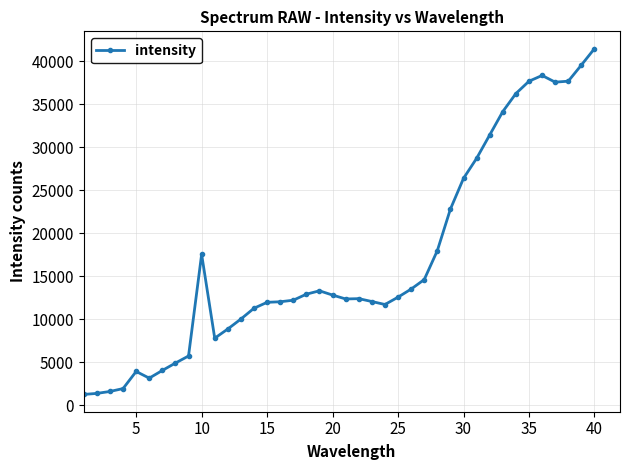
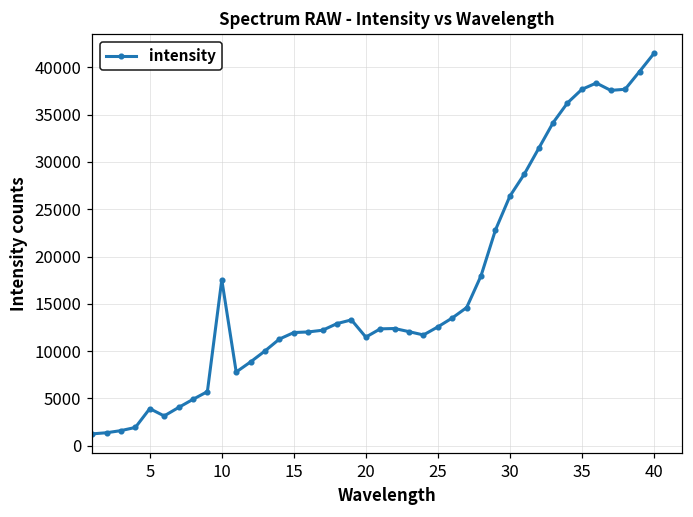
20: 13000 -> 11000
